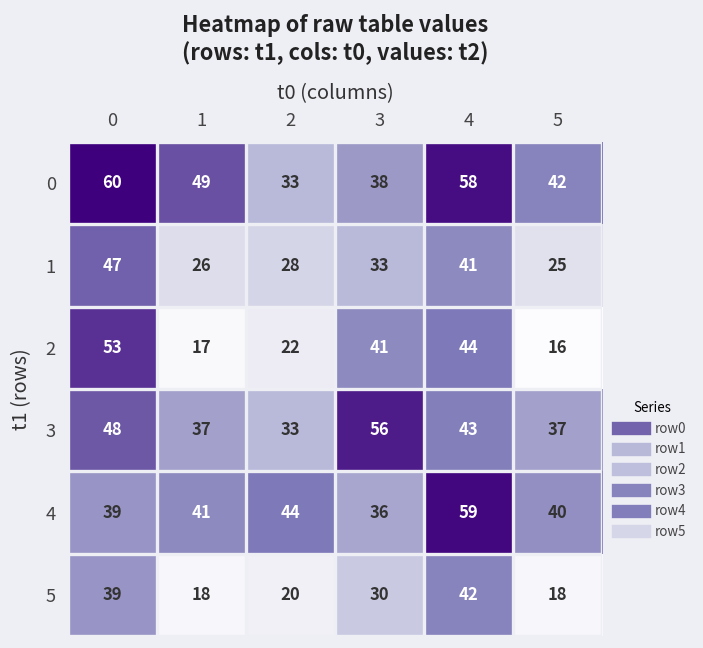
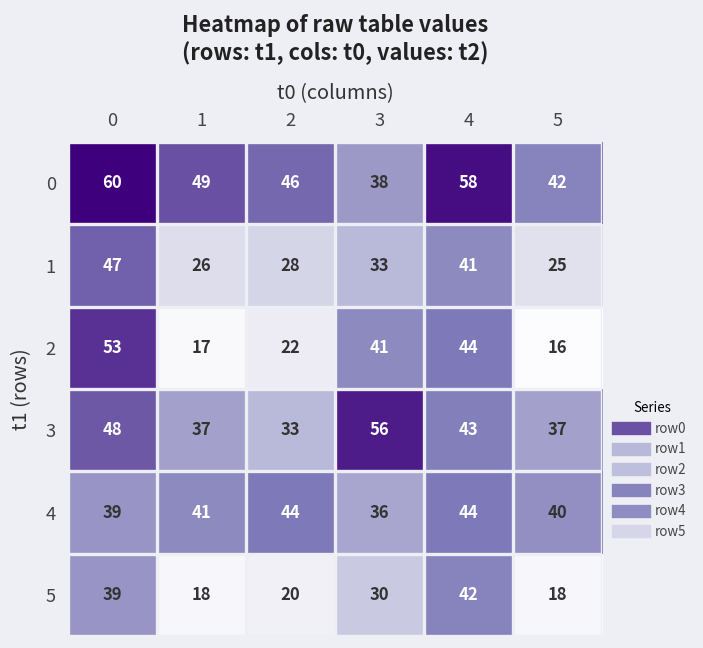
0, 2: 33 -> 46
4, 4: 59 -> 44
